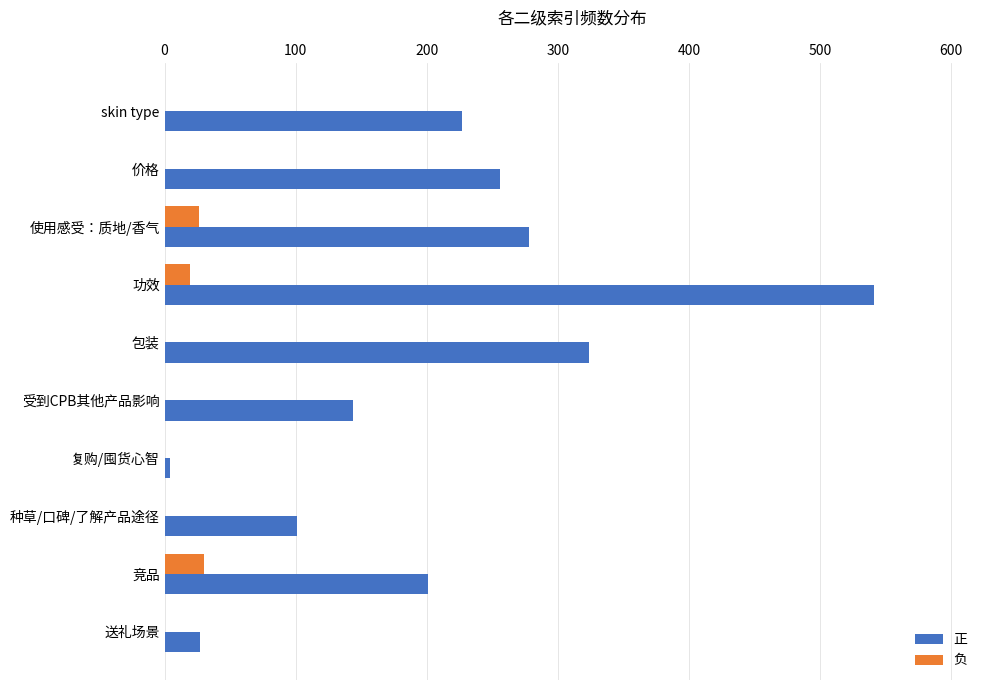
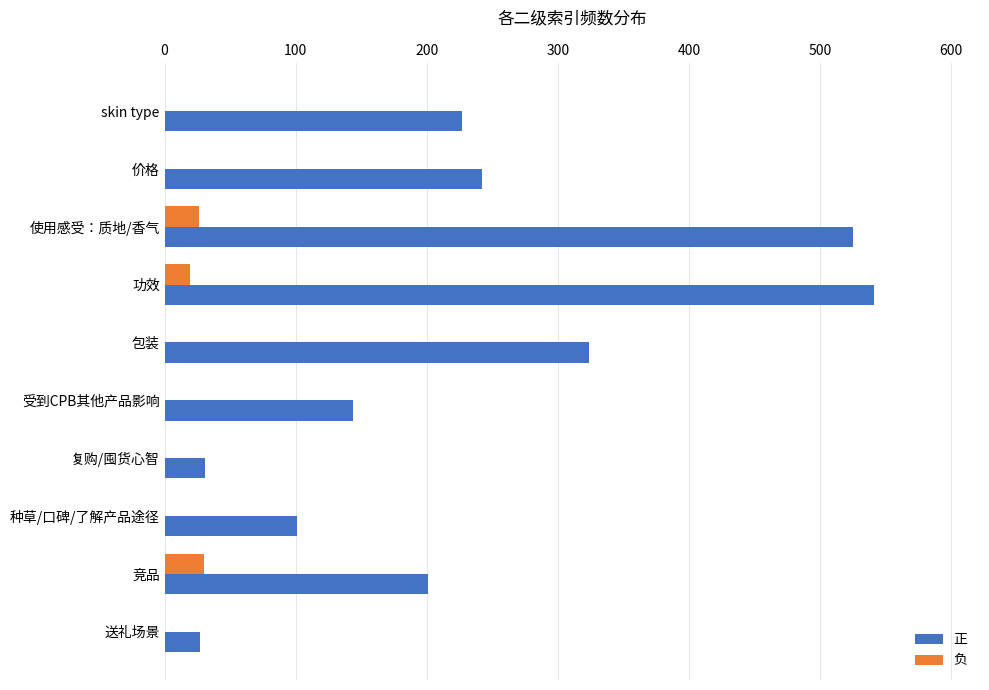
正, 价格: 256 -> 242
正, 使用感受：质地/香气: 278 -> 525
正, 复购/囤货心智: 4 -> 31
